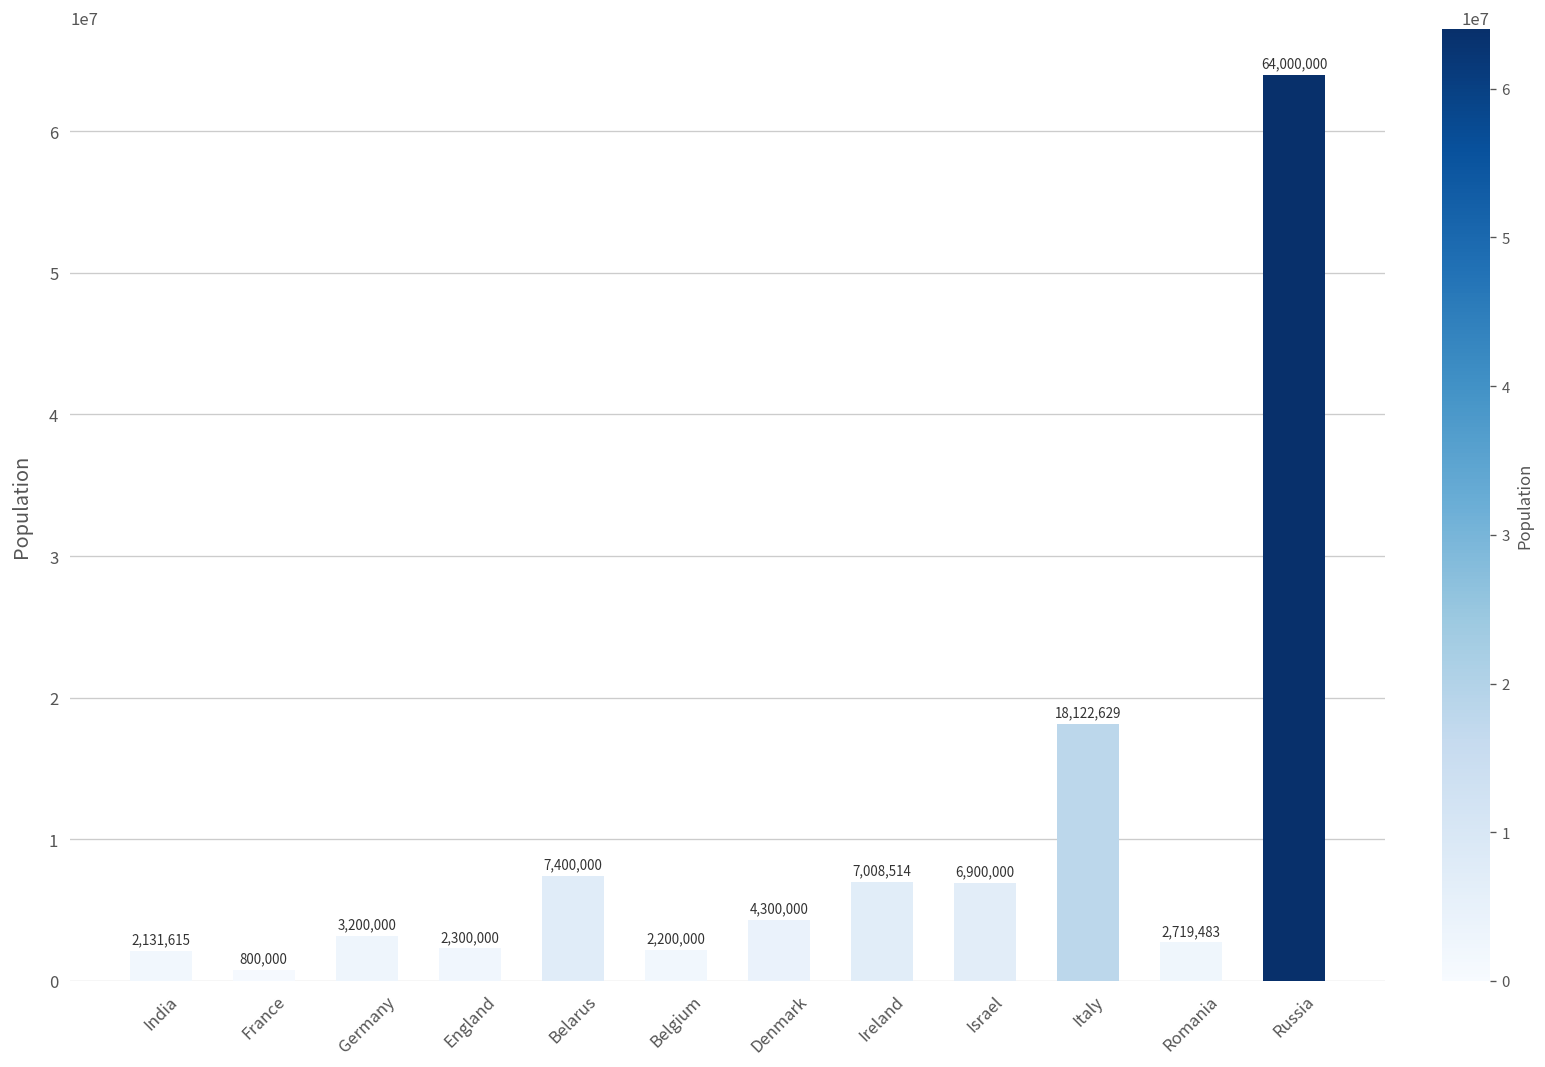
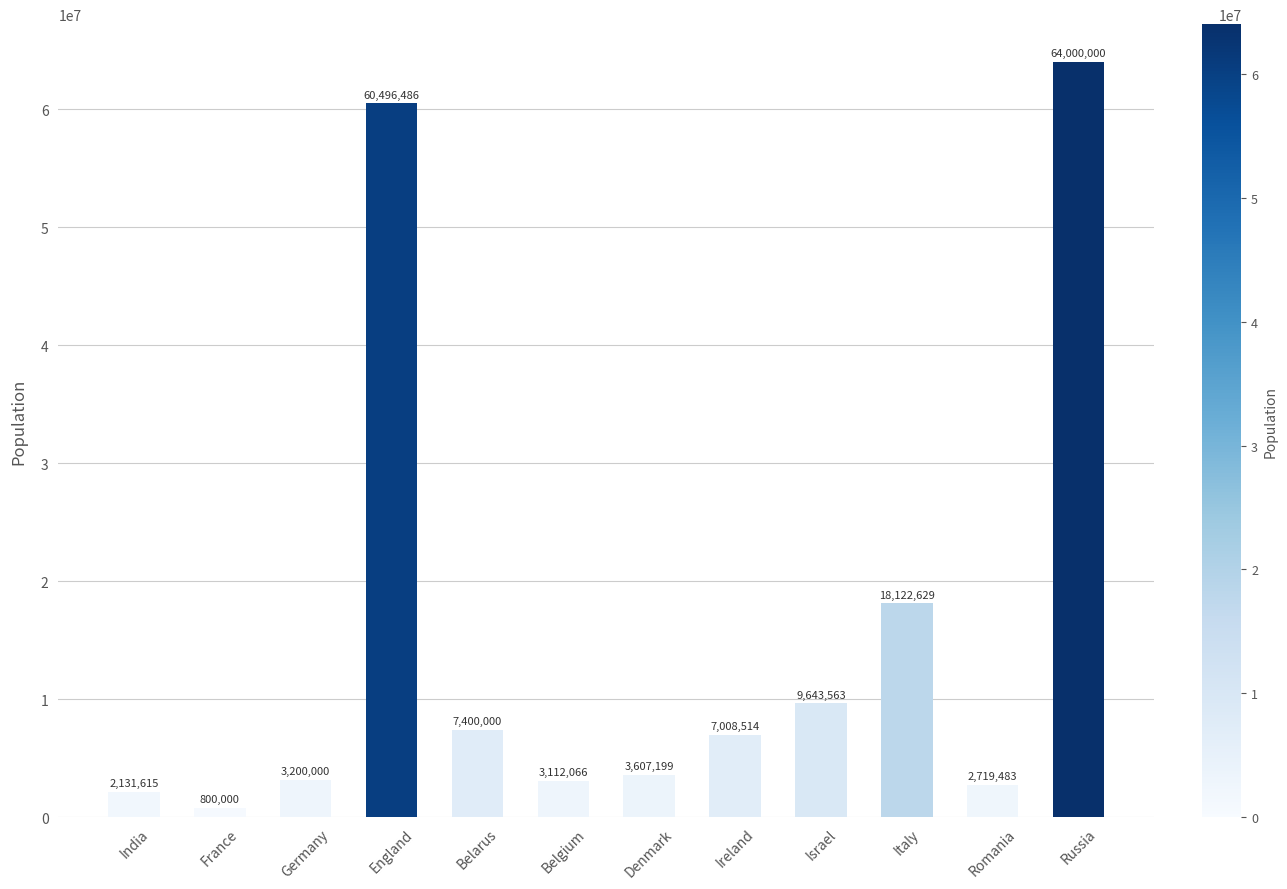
England: 2,300,000 -> 60,496,486
Belgium: 2,200,000 -> 3,112,066
Denmark: 4,300,000 -> 3,607,199
Israel: 6,900,000 -> 9,643,563
